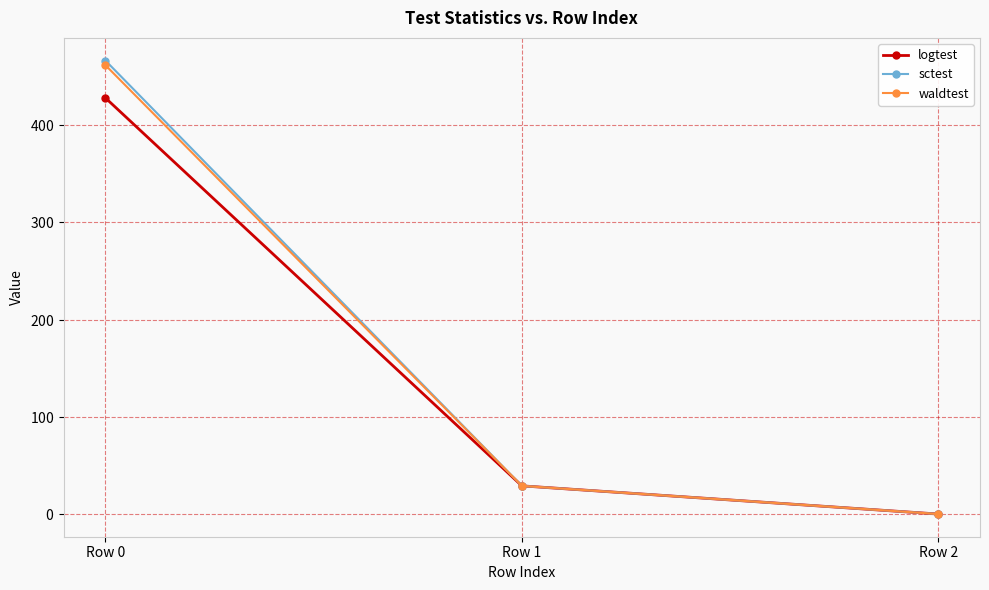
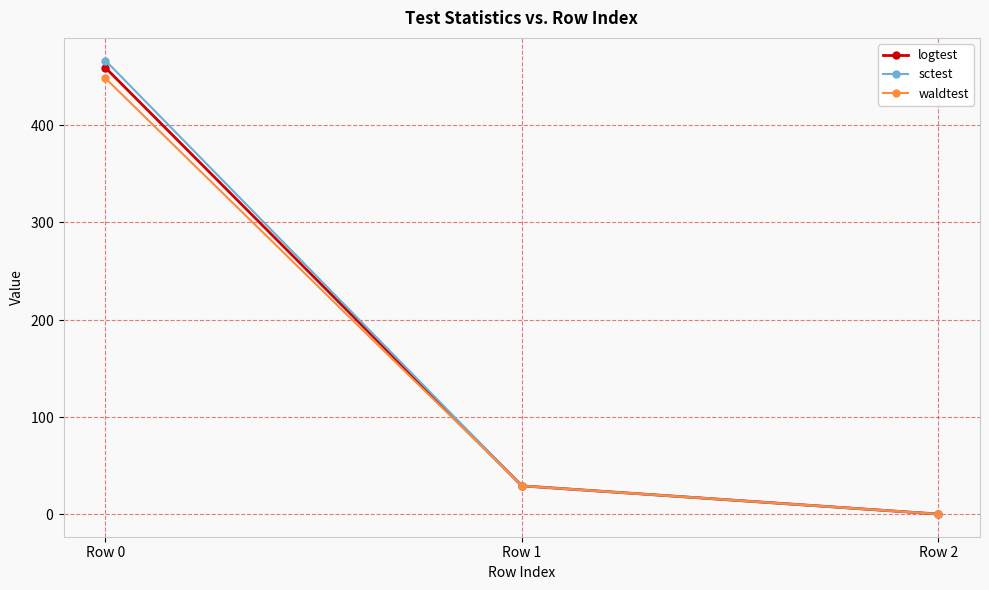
logtest, Row 0: 430 -> 460
waldtest, Row 0: 460 -> 450
